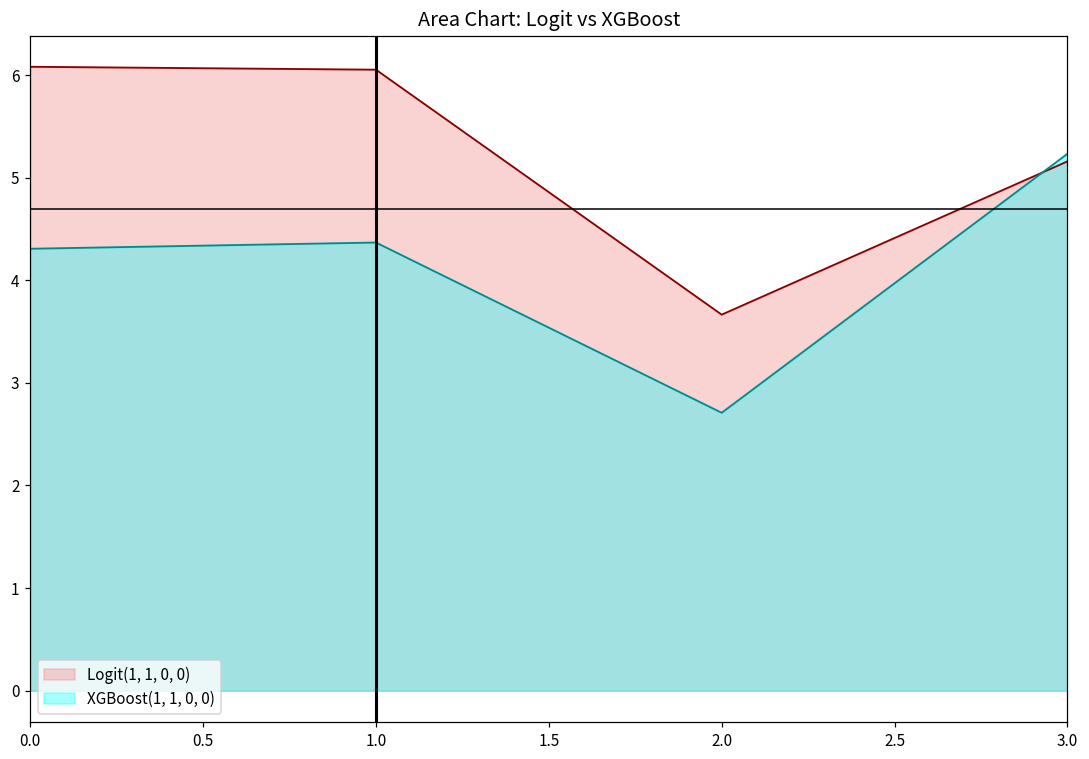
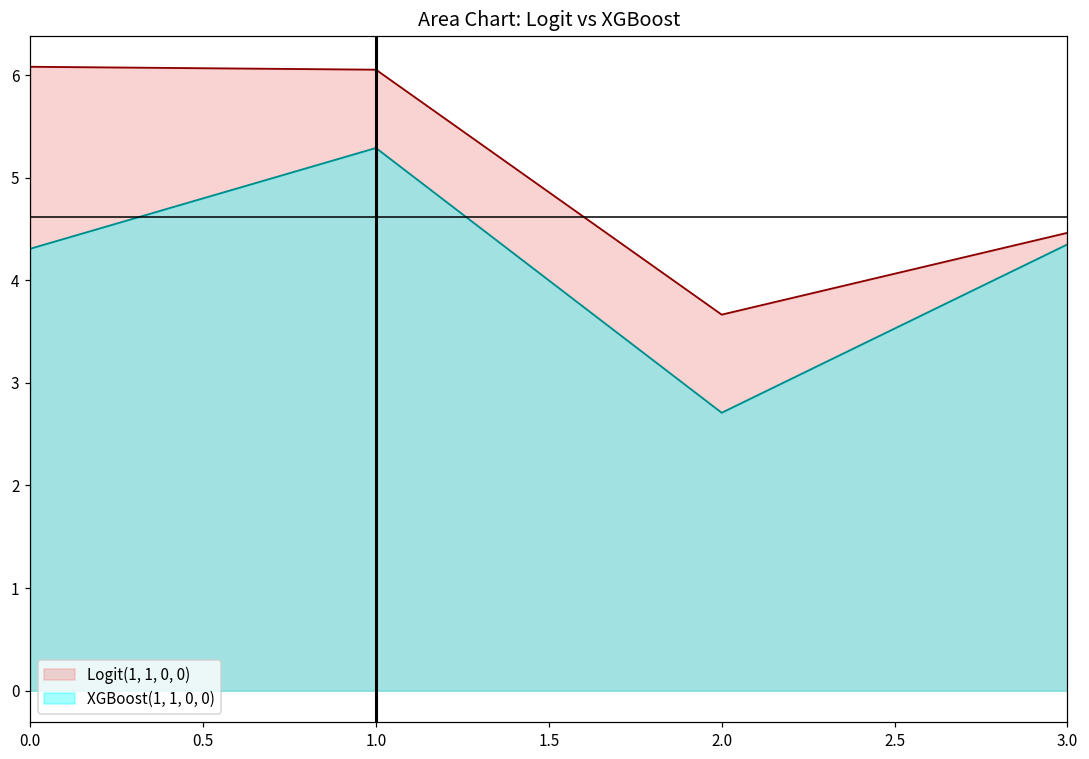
XGBoost(1, 1, 0, 0), 1.0: 4.4 -> 5.3
Logit(1, 1, 0, 0), 3.0: 5.2 -> 4.5
XGBoost(1, 1, 0, 0), 3.0: 5.2 -> 4.3
